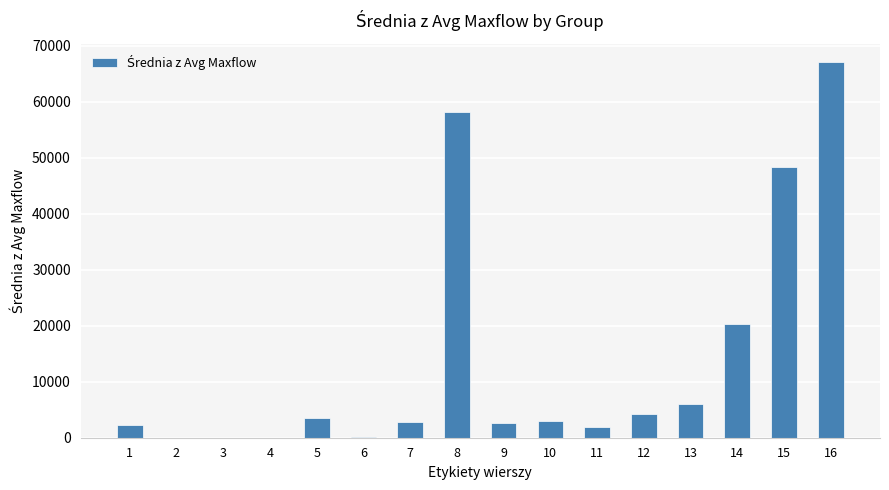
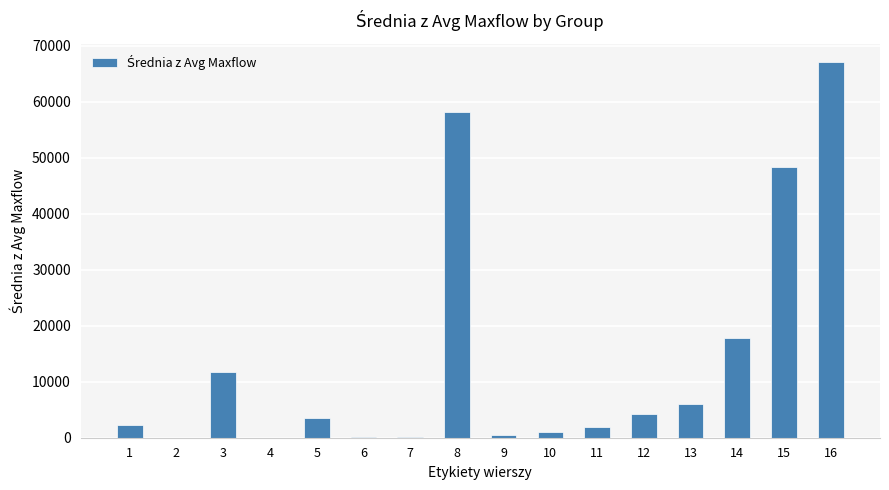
3: 0 -> 12000
7: 3000 -> 0
9: 3000 -> 1000
10: 3000 -> 1000
14: 20000 -> 18000
